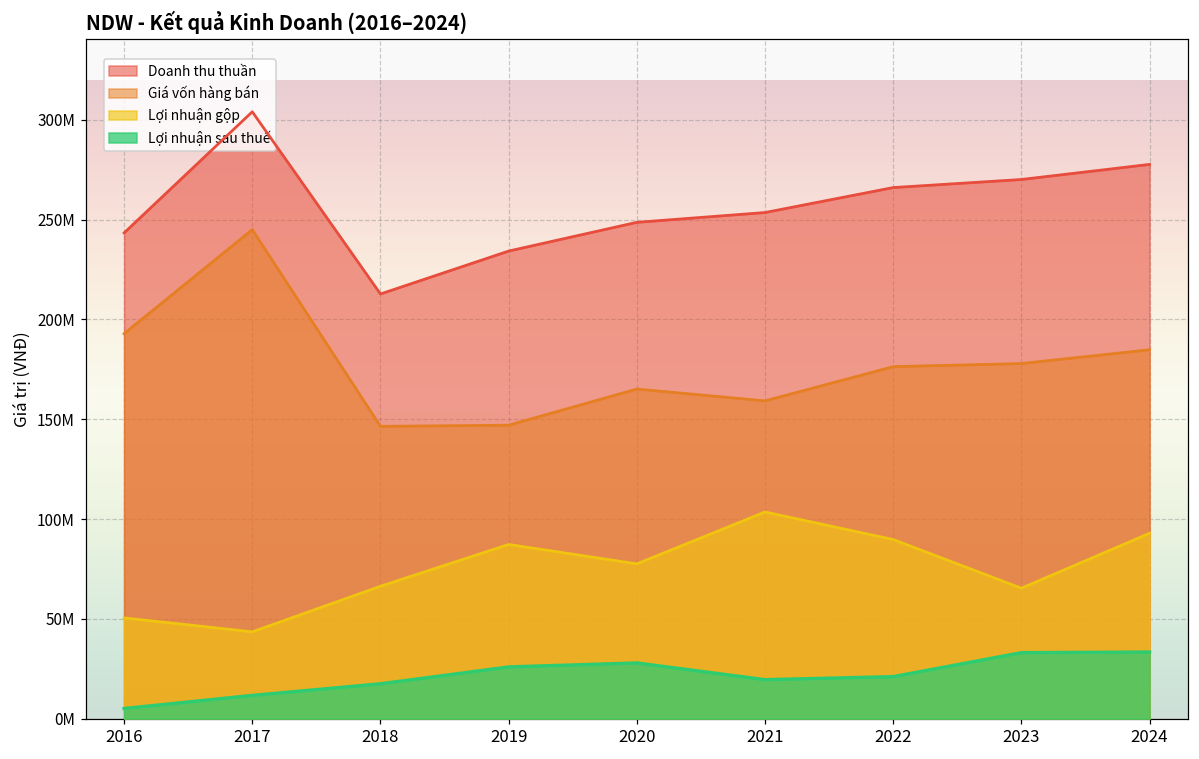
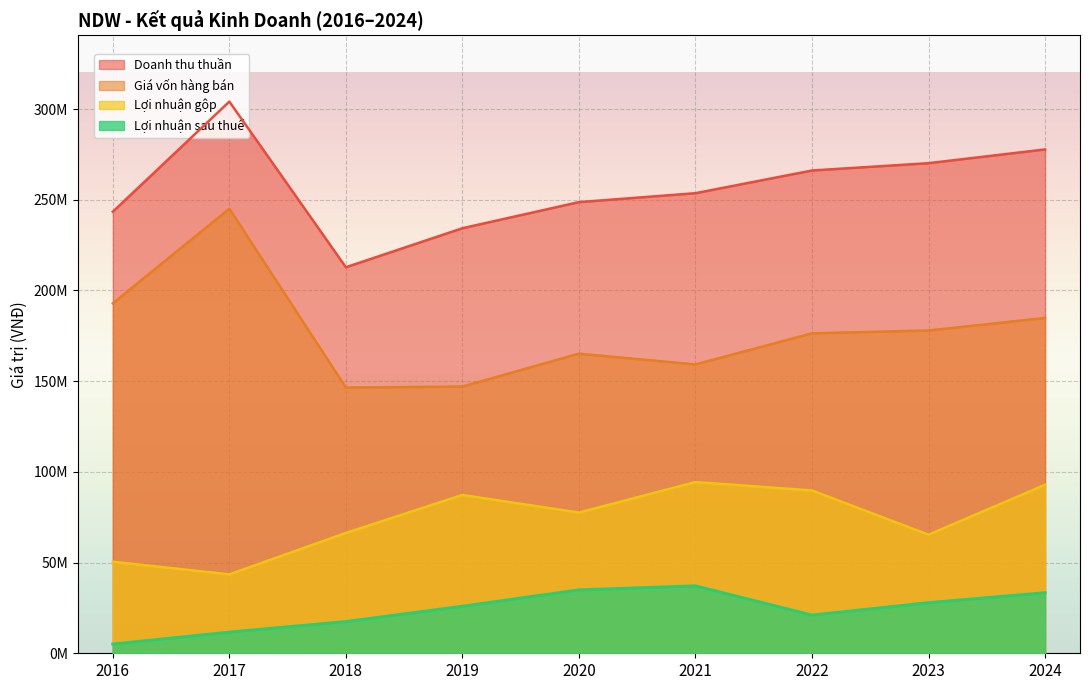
Lợi nhuận sau thuế, 2020: 28000000 -> 35000000
Lợi nhuận gộp, 2021: 104000000 -> 94000000
Lợi nhuận sau thuế, 2021: 20000000 -> 37000000
Lợi nhuận sau thuế, 2023: 33000000 -> 28000000
